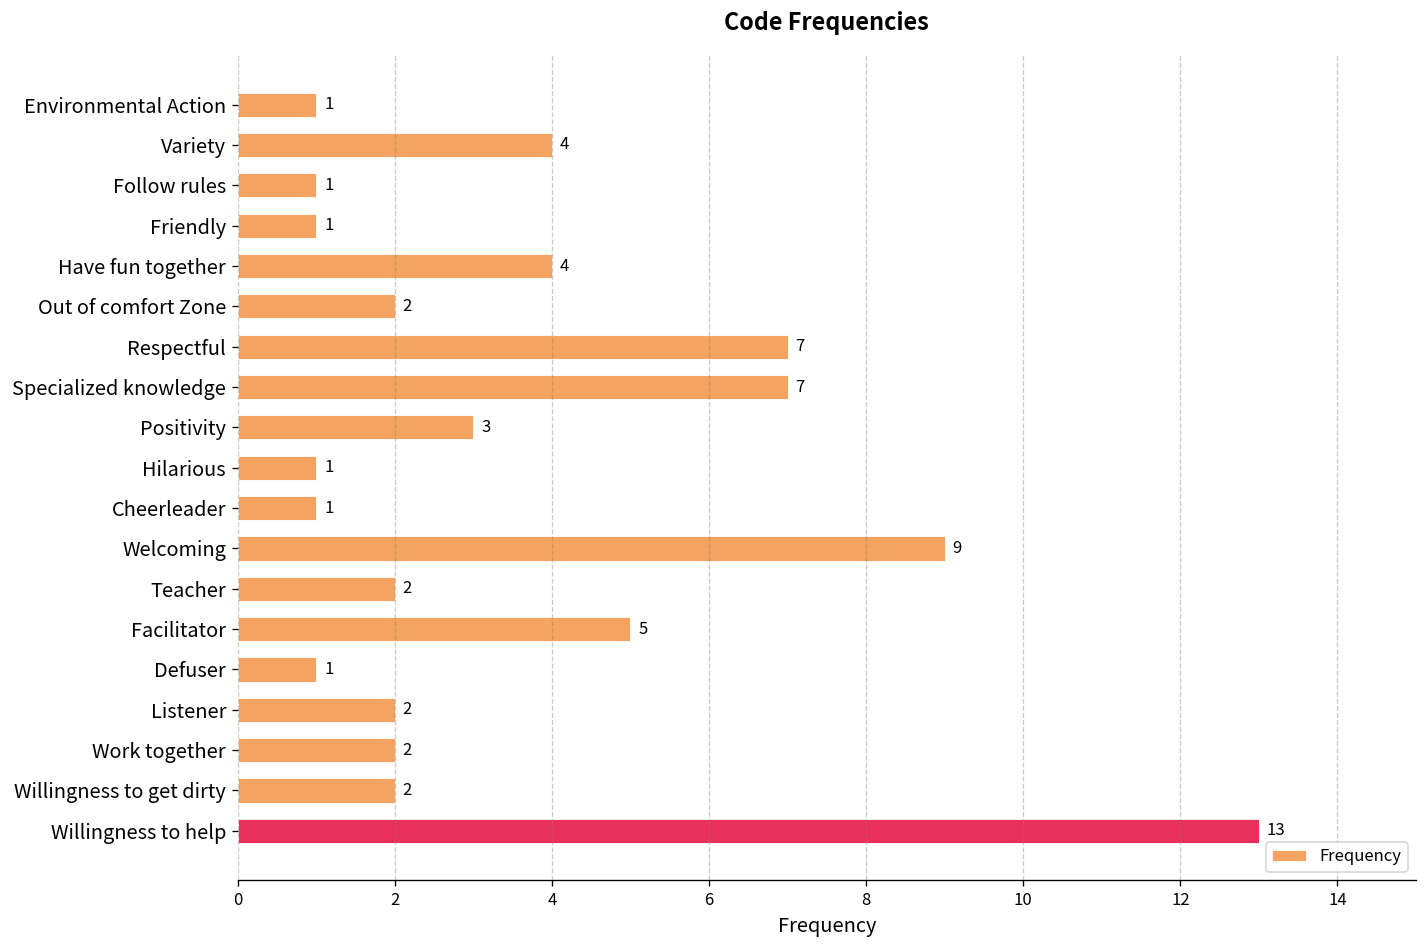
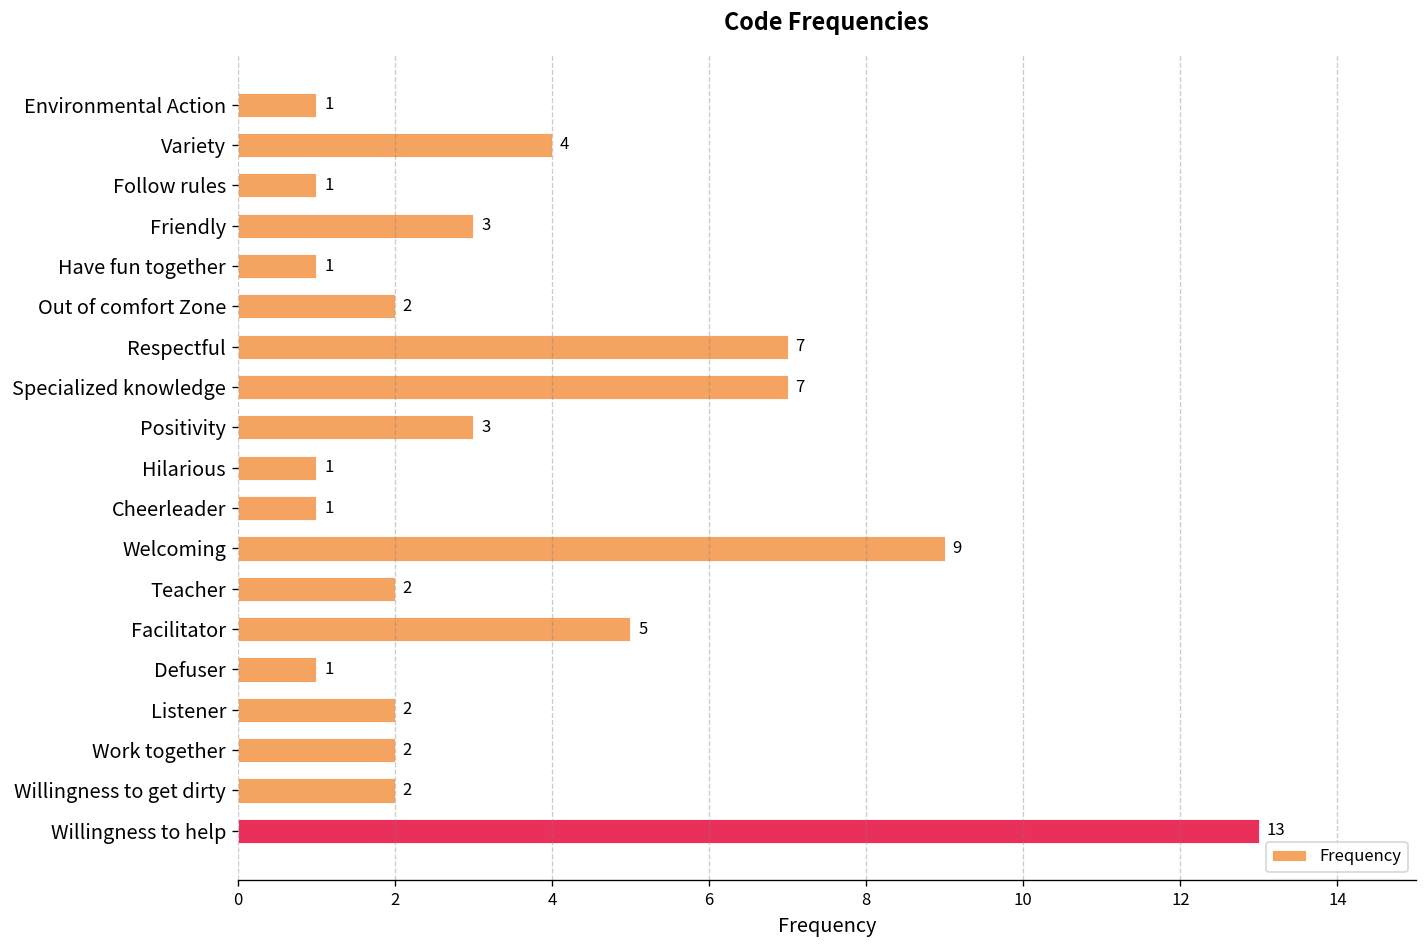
Friendly: 1 -> 3
Have fun together: 4 -> 1
